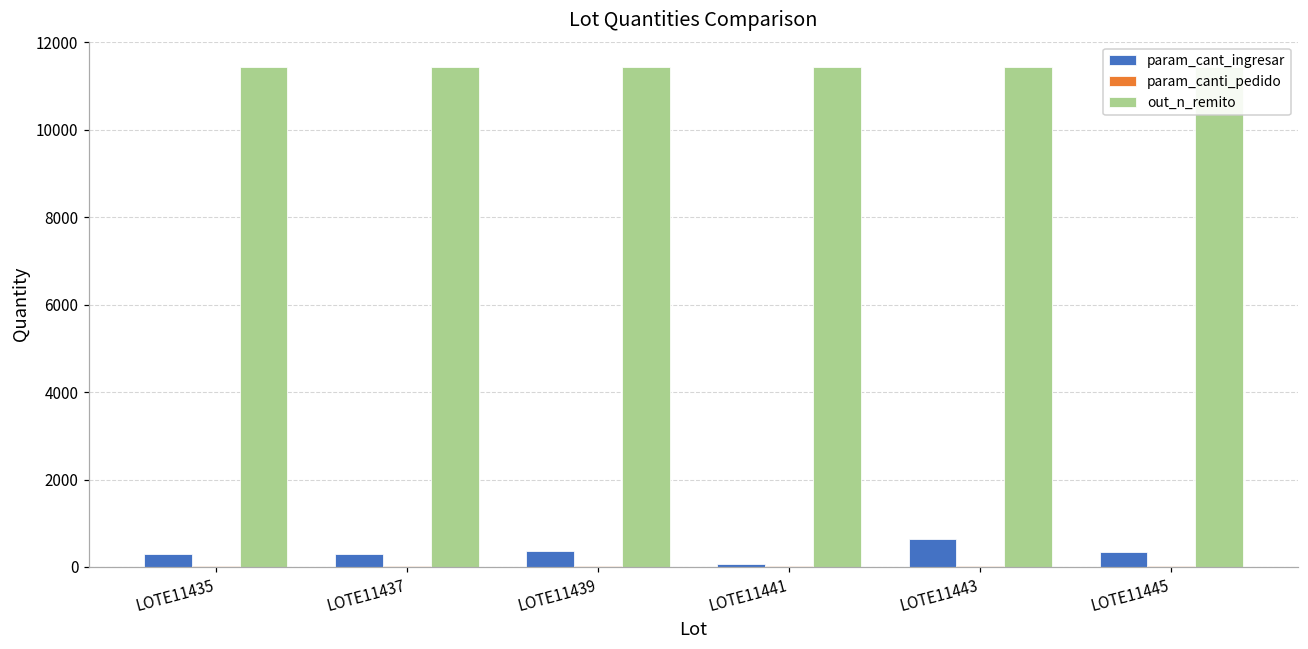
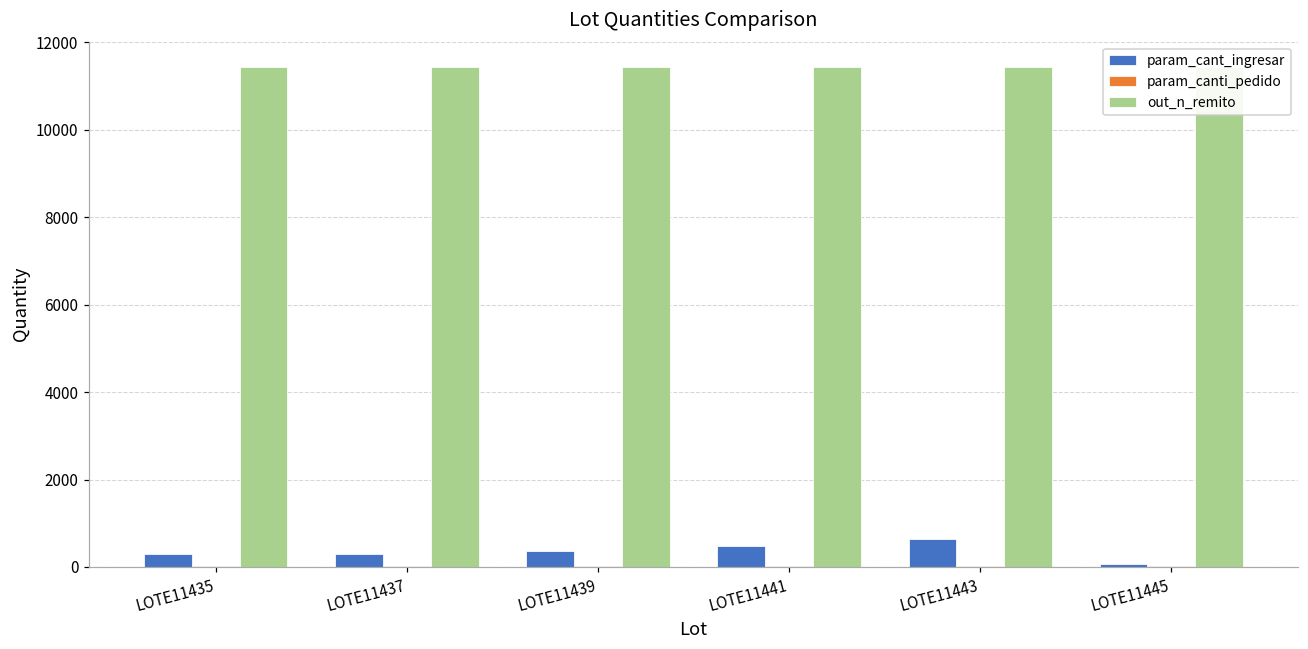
param_cant_ingresar, LOTE11441: 100 -> 500
param_cant_ingresar, LOTE11445: 300 -> 100
